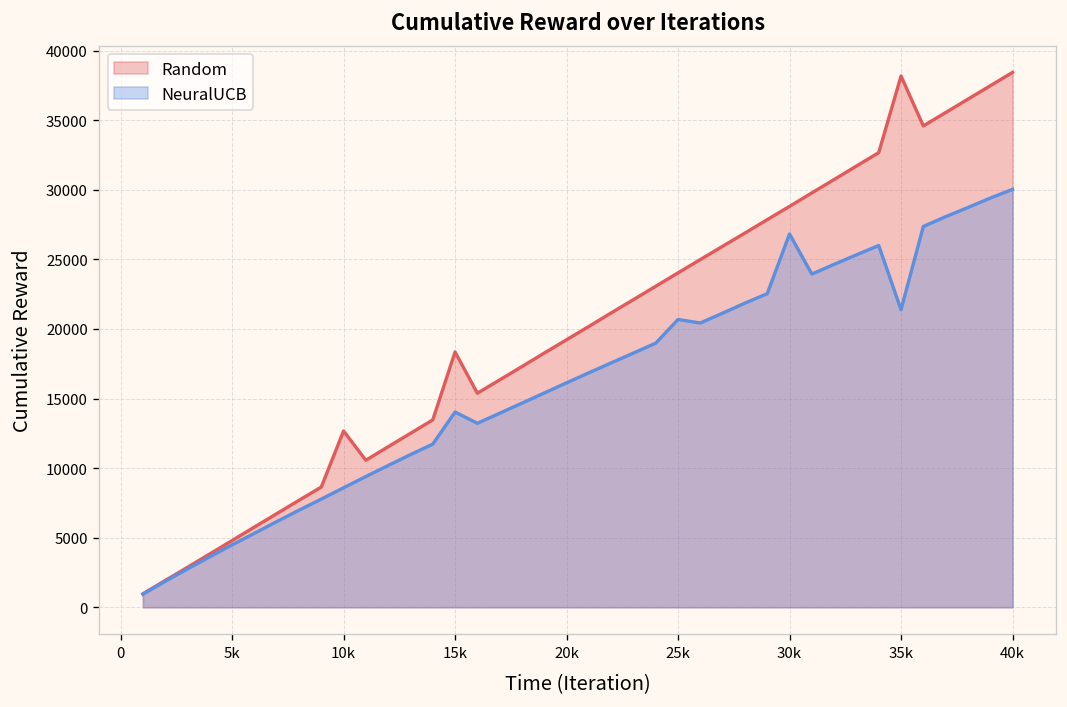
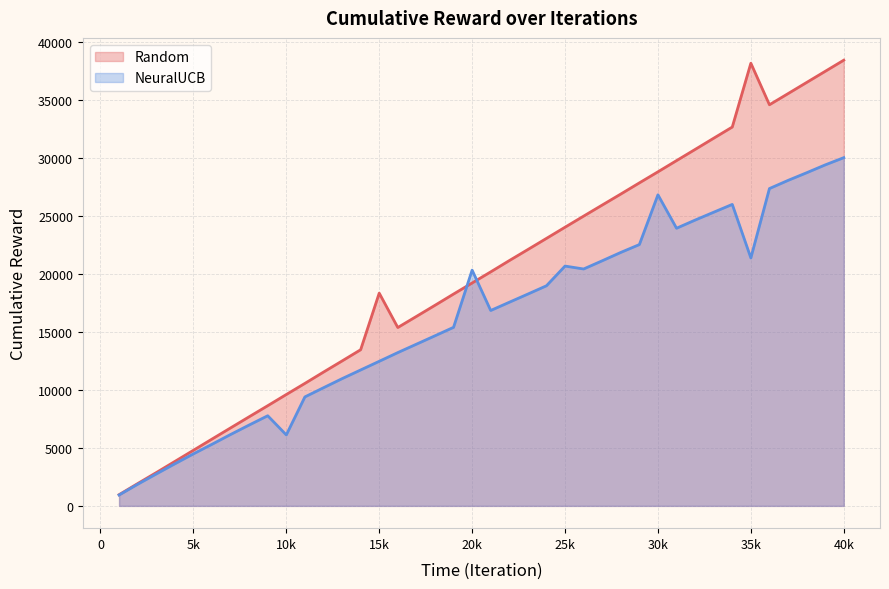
Random, 10k: 12700 -> 9600
NeuralUCB, 10k: 8600 -> 6100
NeuralUCB, 15k: 14000 -> 12500
NeuralUCB, 20k: 16100 -> 20300
